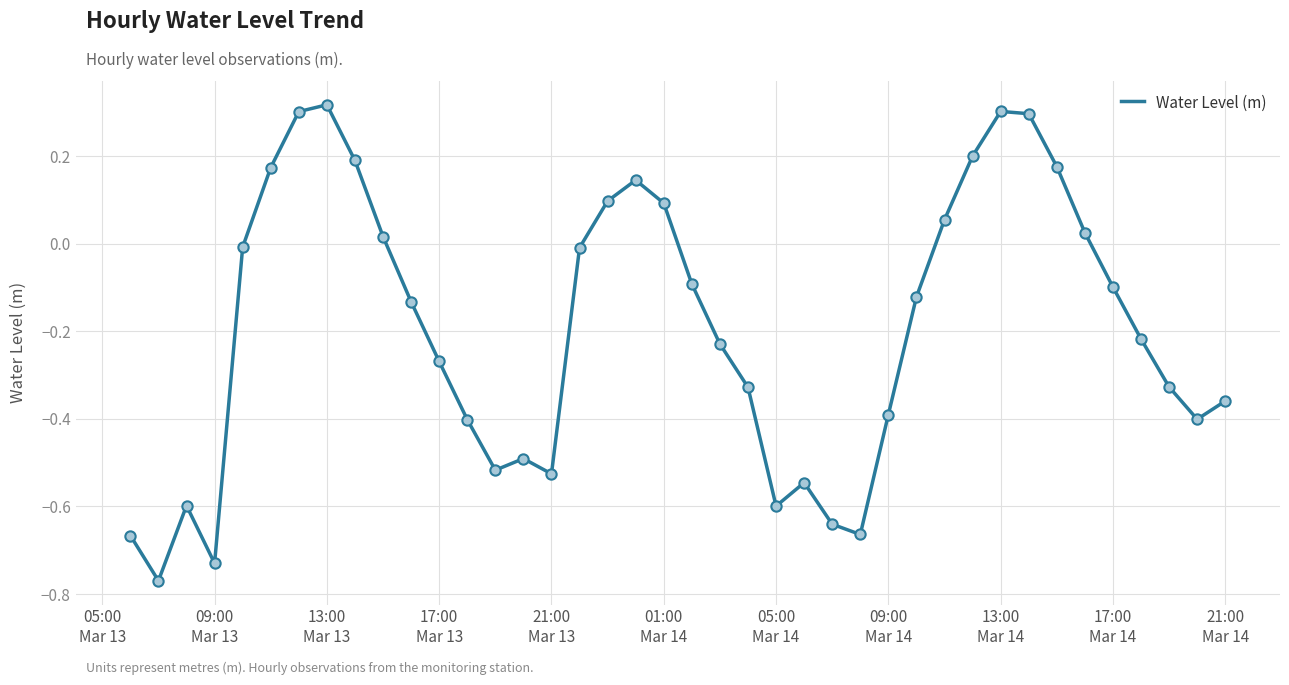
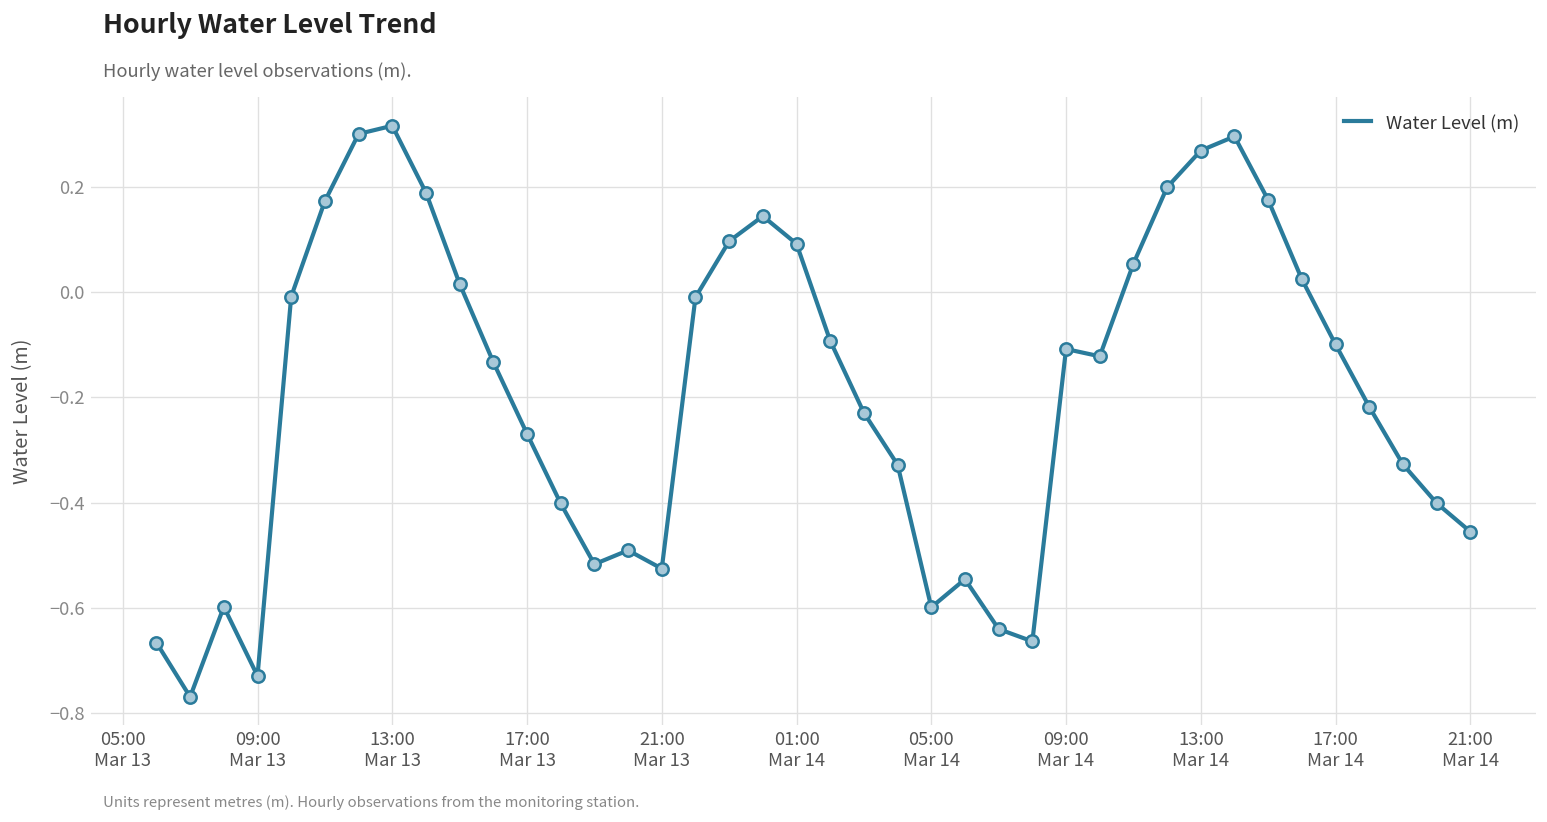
09:00 Mar 14: -0.39 -> -0.11
13:00 Mar 14: 0.30 -> 0.27
21:00 Mar 14: -0.36 -> -0.46
